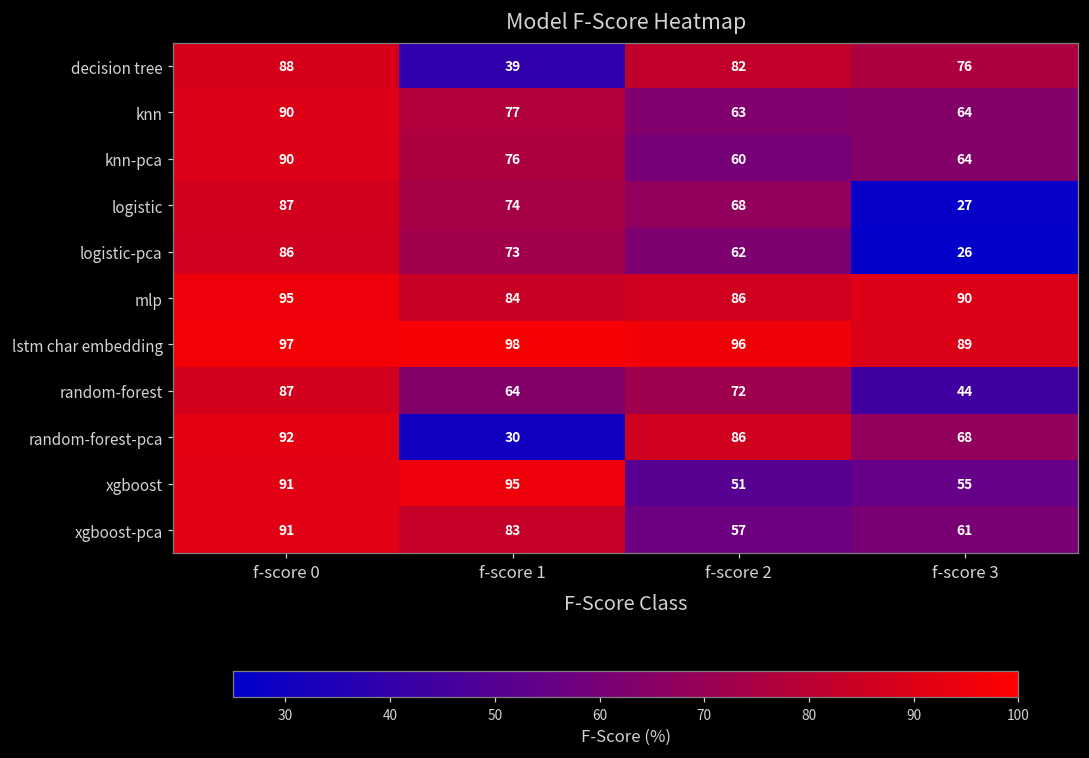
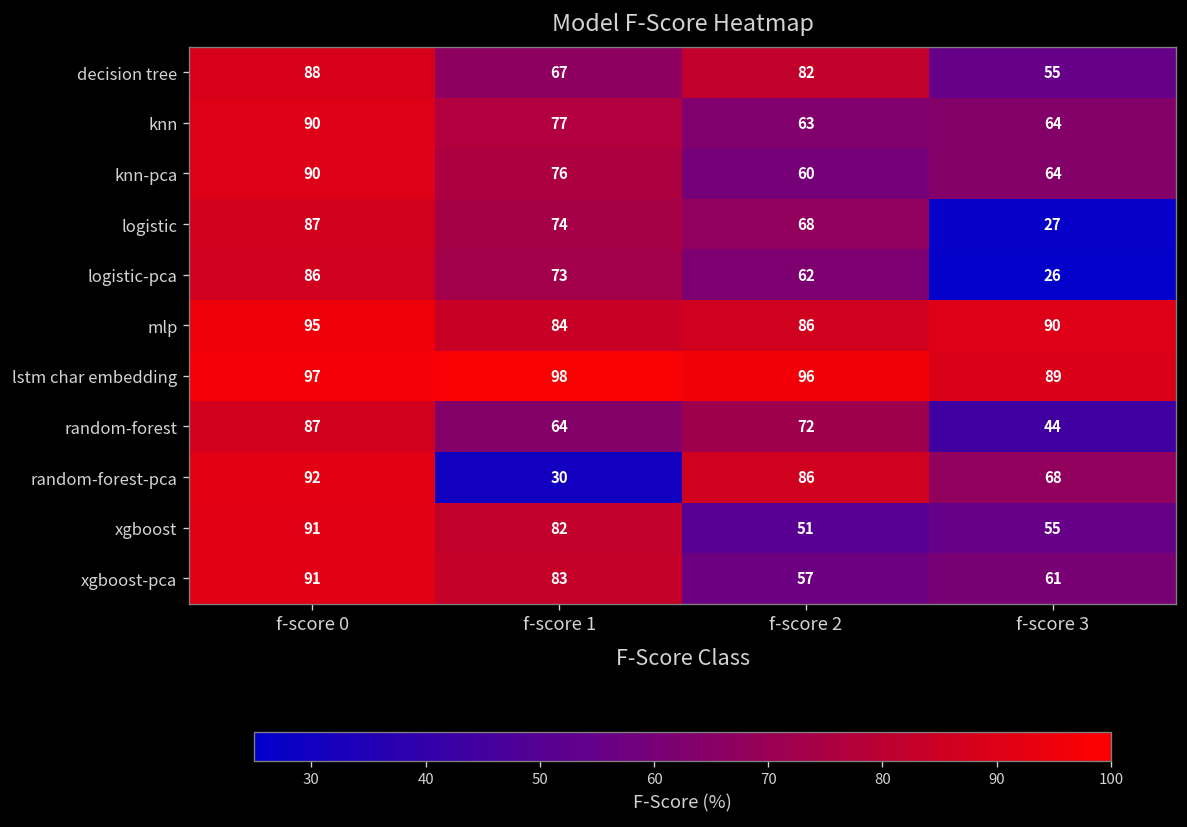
decision tree, f-score 1: 39 -> 67
decision tree, f-score 3: 76 -> 55
xgboost, f-score 1: 95 -> 82
